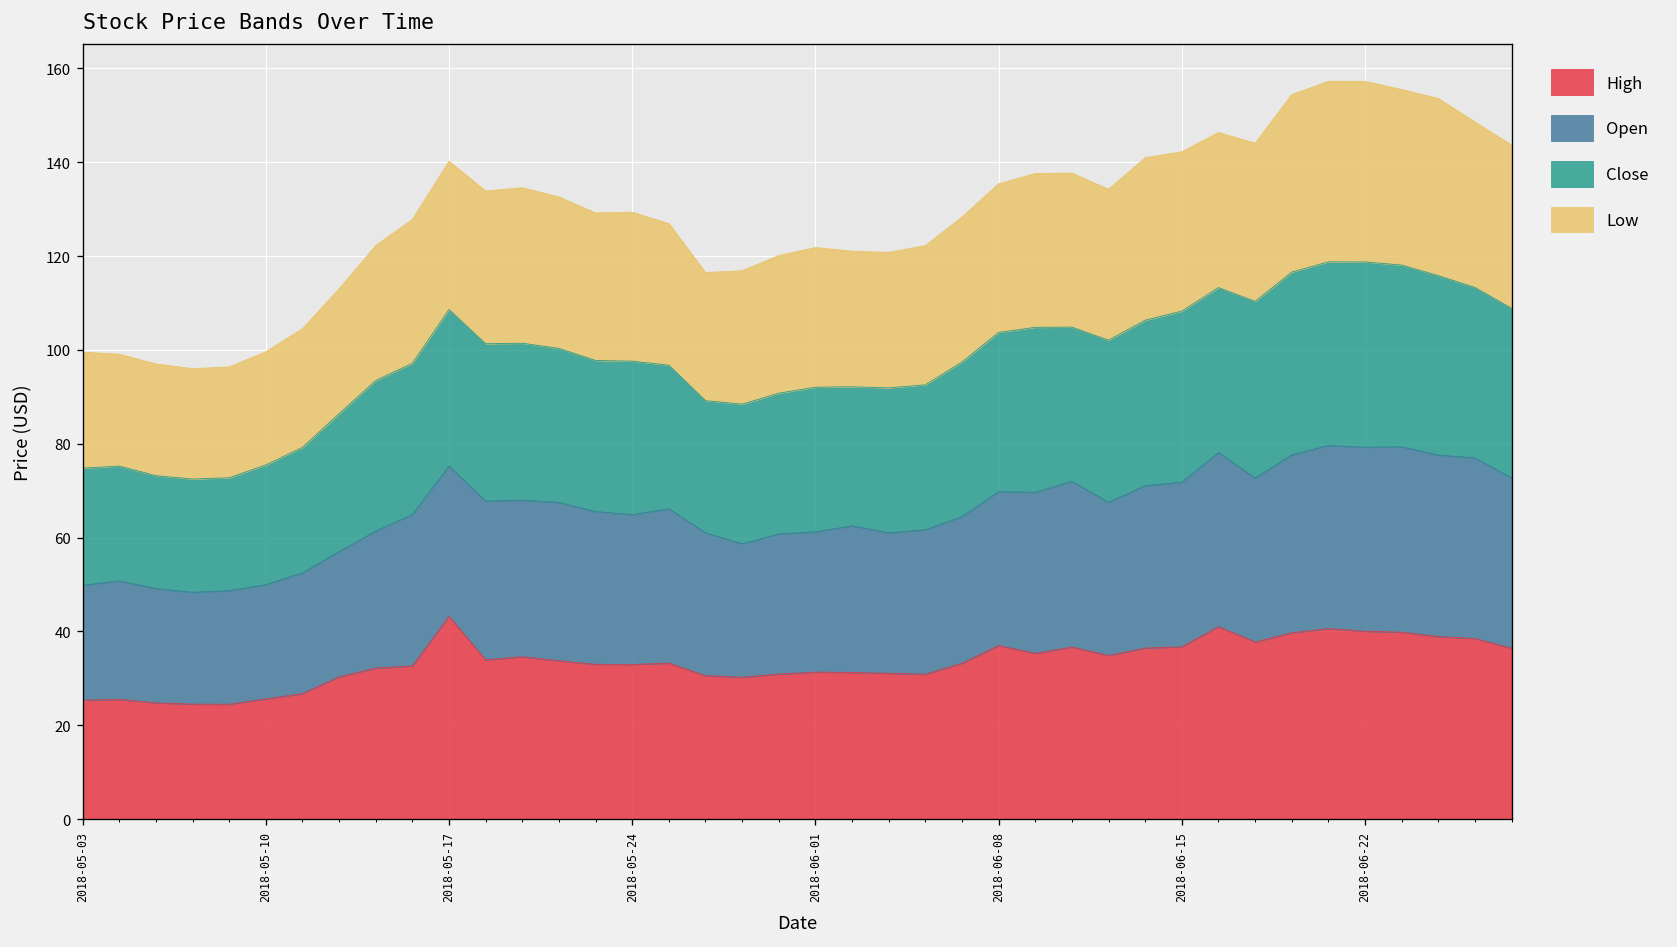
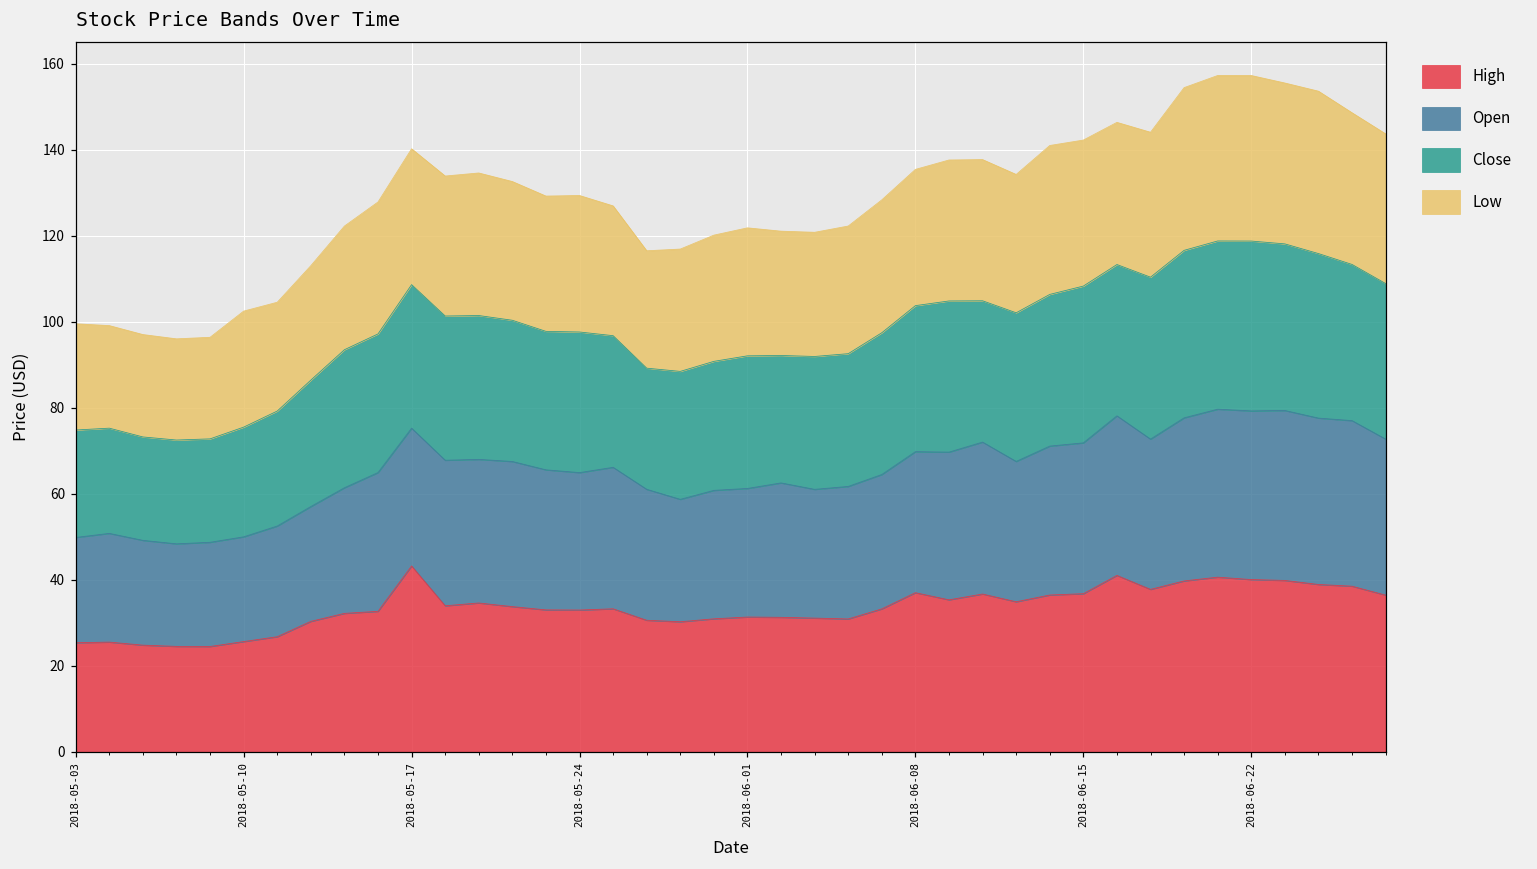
Low, 2018-05-10: 24 -> 27
